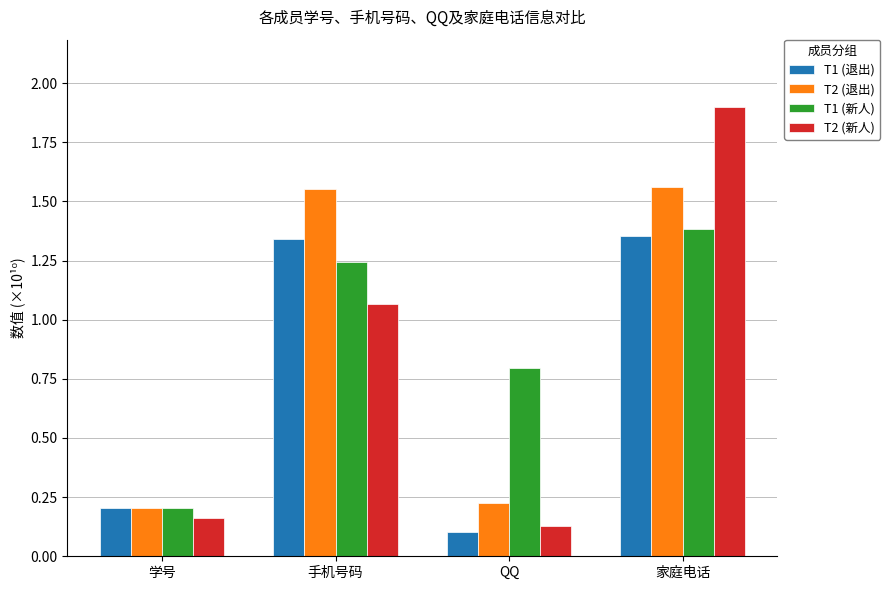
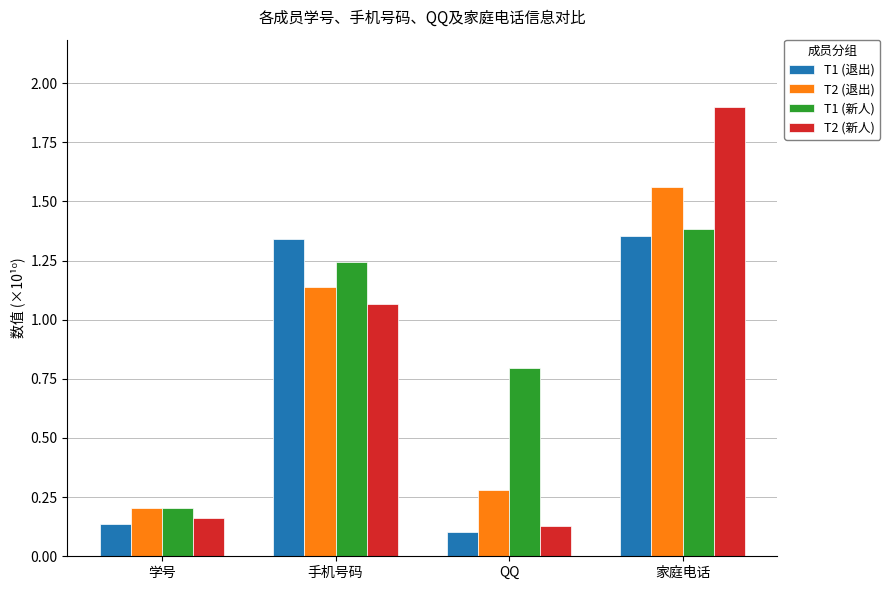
T1 (退出), 学号: 0.20 -> 0.13
T2 (退出), 手机号码: 1.55 -> 1.14
T2 (退出), QQ: 0.22 -> 0.28
